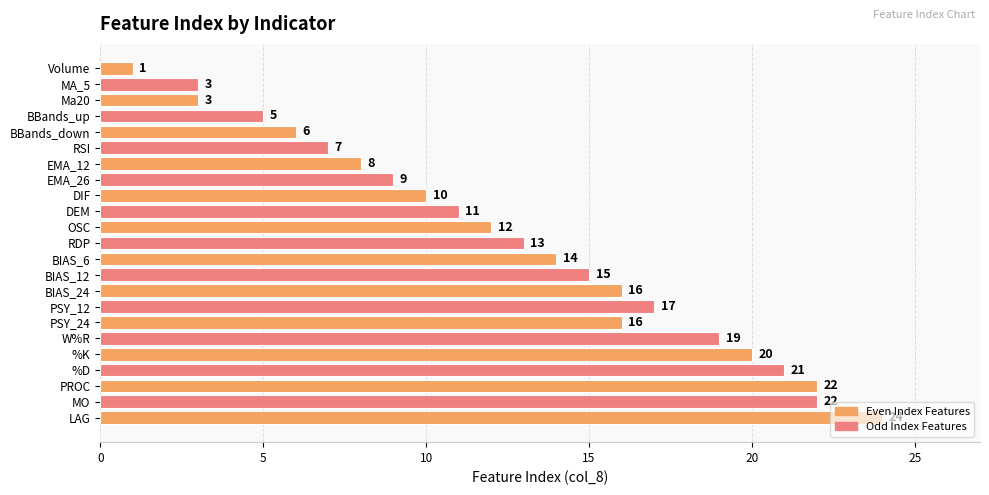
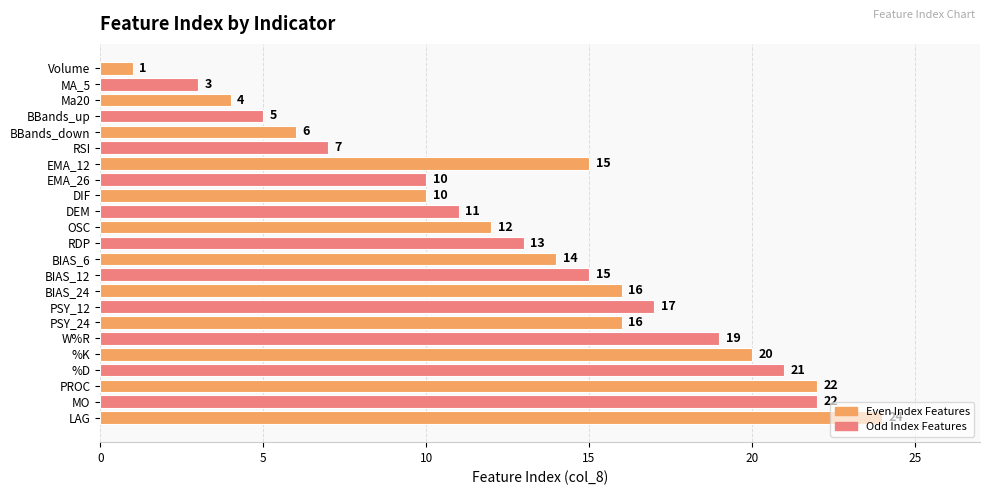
Ma20: 3 -> 4
EMA_12: 8 -> 15
EMA_26: 9 -> 10
